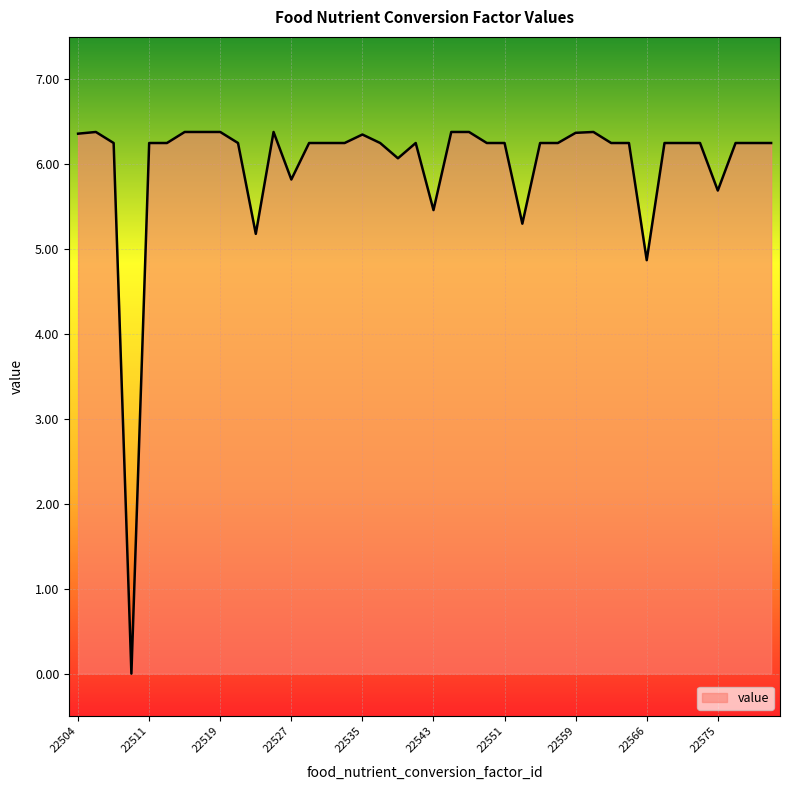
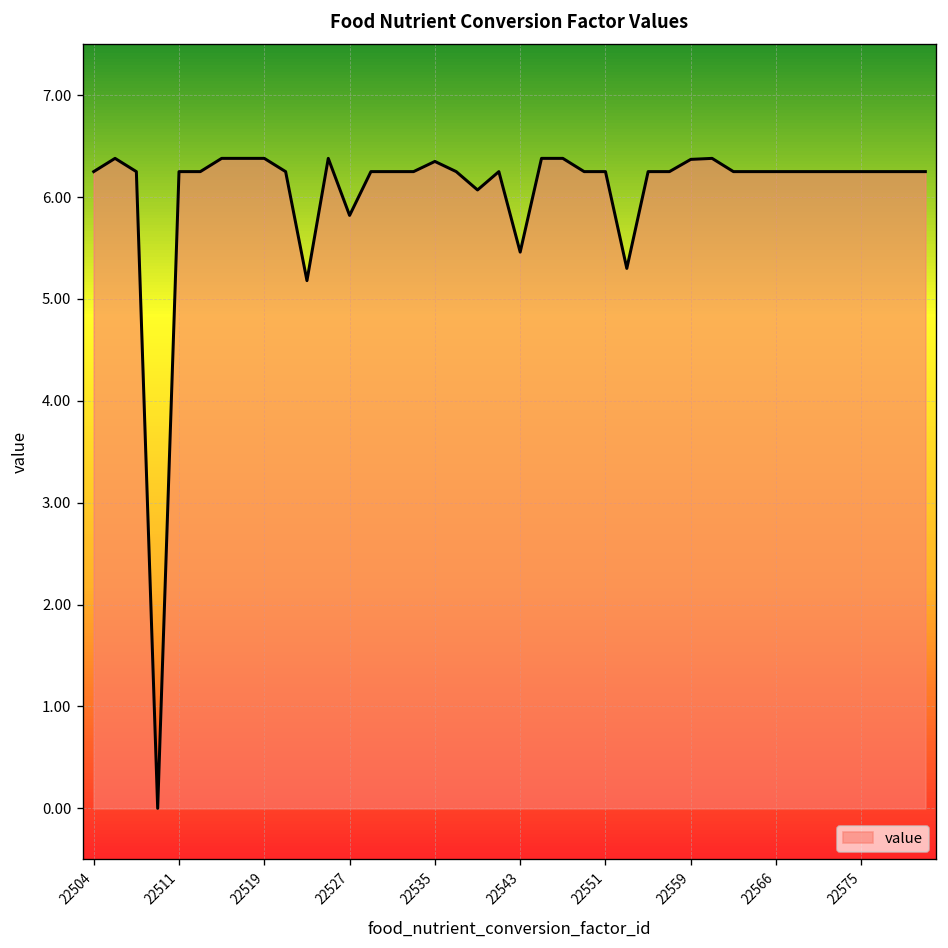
22504: 6.4 -> 6.3
22566: 4.9 -> 6.3
22575: 5.7 -> 6.3
